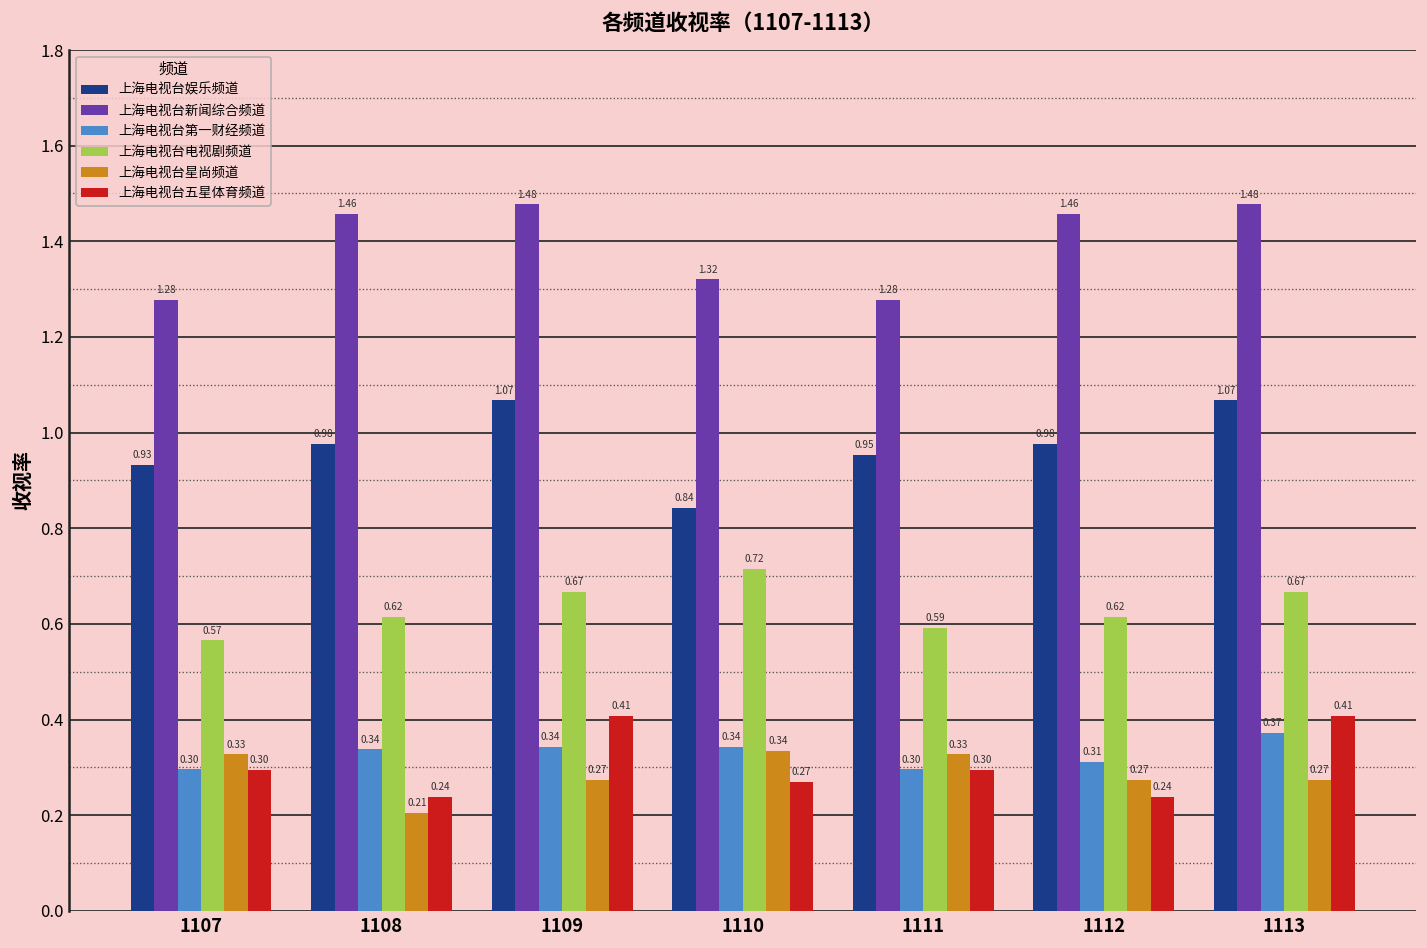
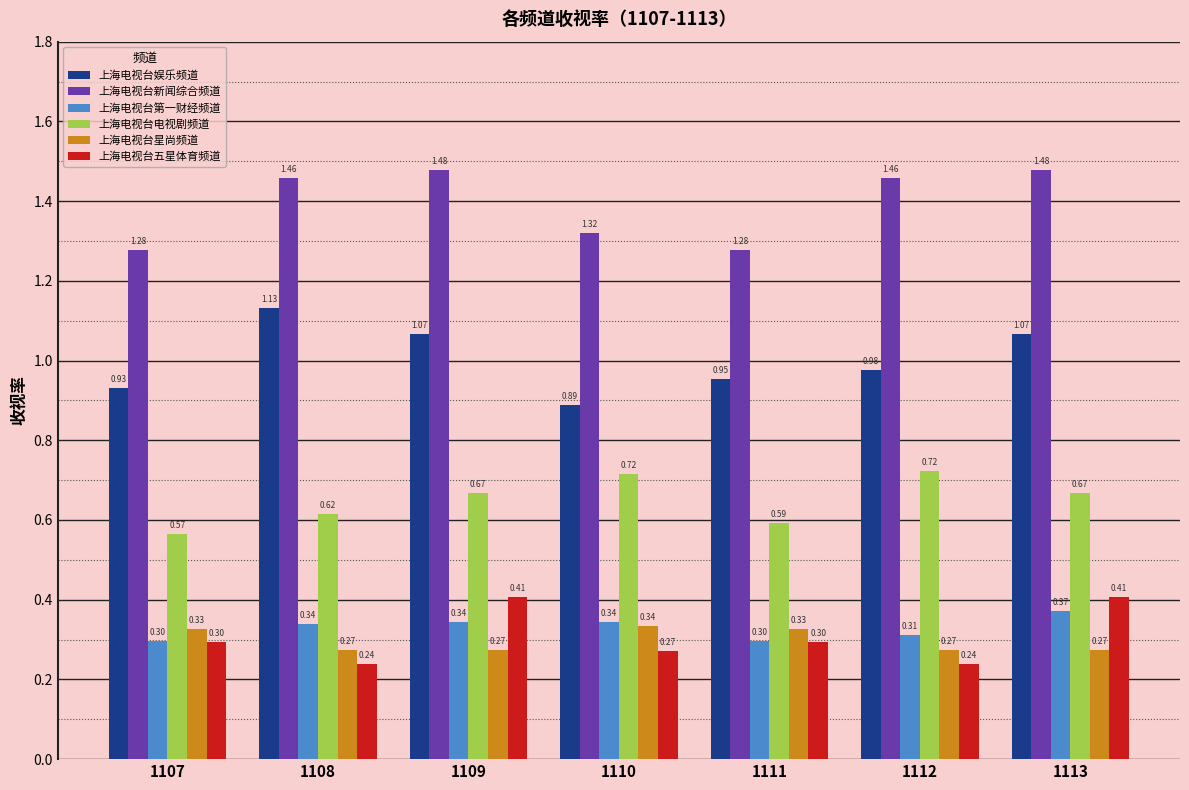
上海电视台娱乐频道, 1108: 0.98 -> 1.13
上海电视台星尚频道, 1108: 0.21 -> 0.27
上海电视台娱乐频道, 1110: 0.84 -> 0.89
上海电视台电视剧频道, 1112: 0.62 -> 0.72
